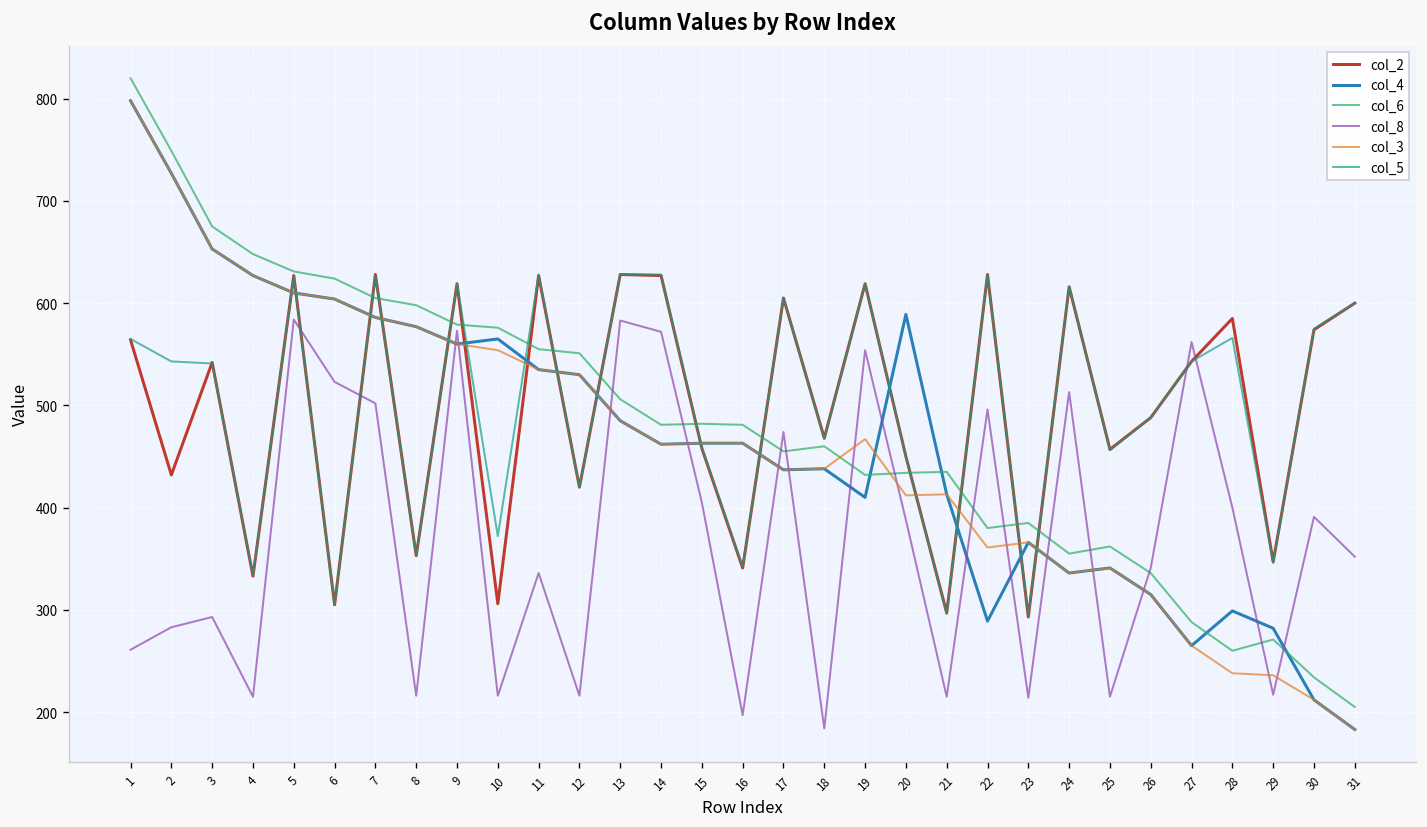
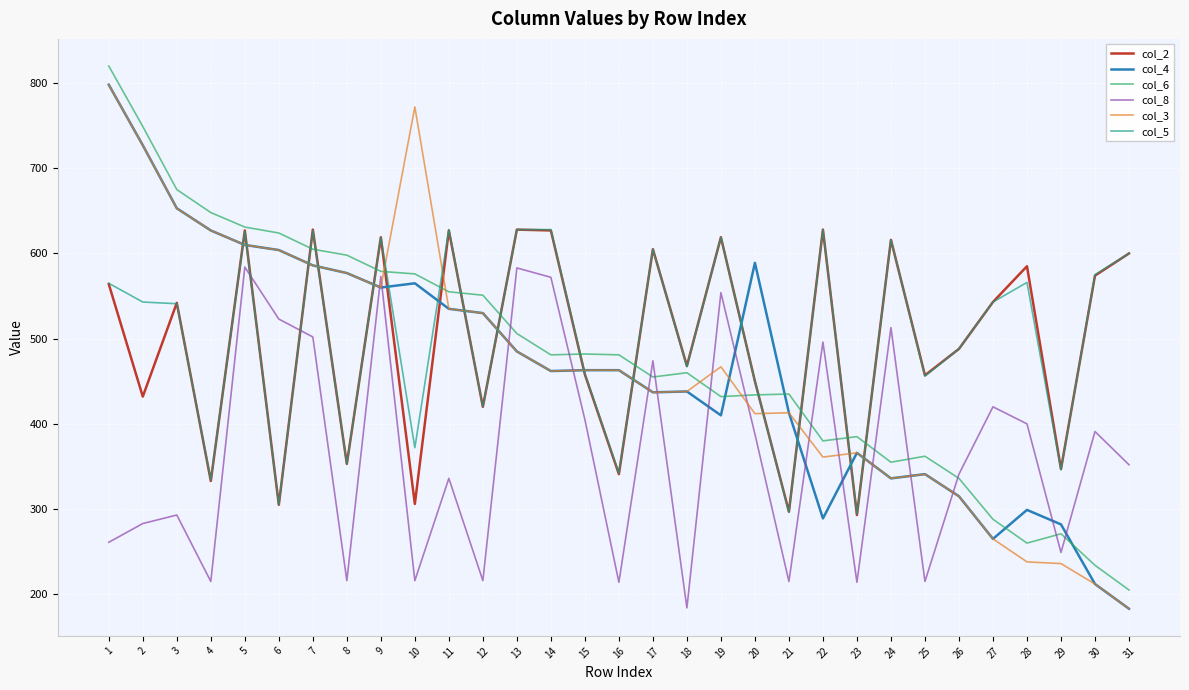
col_3, 10: 550 -> 770
col_8, 16: 200 -> 210
col_8, 27: 560 -> 420
col_8, 29: 220 -> 250
